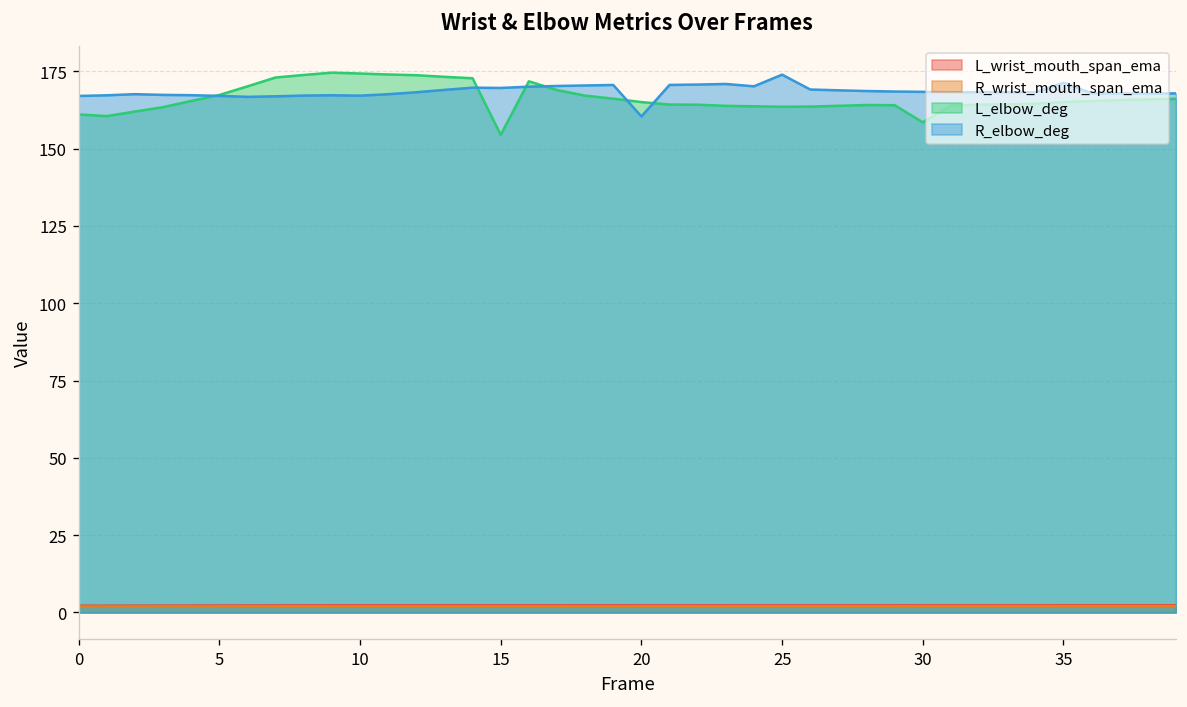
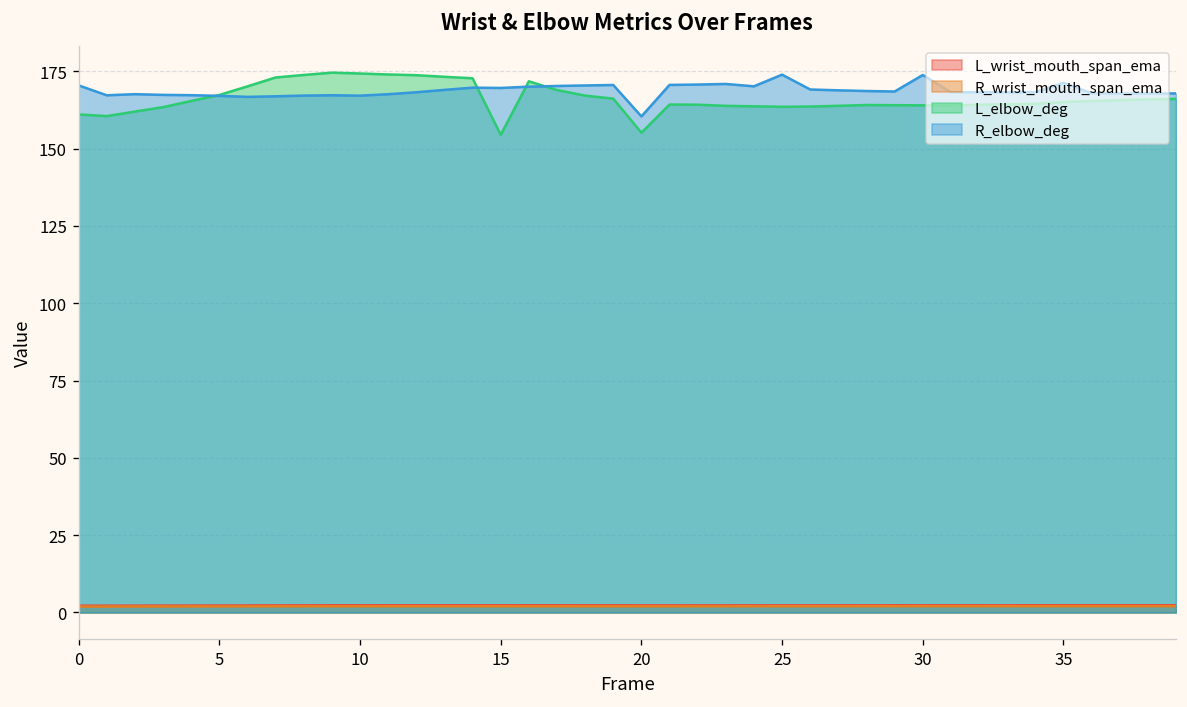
R_elbow_deg, 0: 167 -> 170
L_elbow_deg, 20: 165 -> 155
L_elbow_deg, 30: 159 -> 164
R_elbow_deg, 30: 168 -> 174
